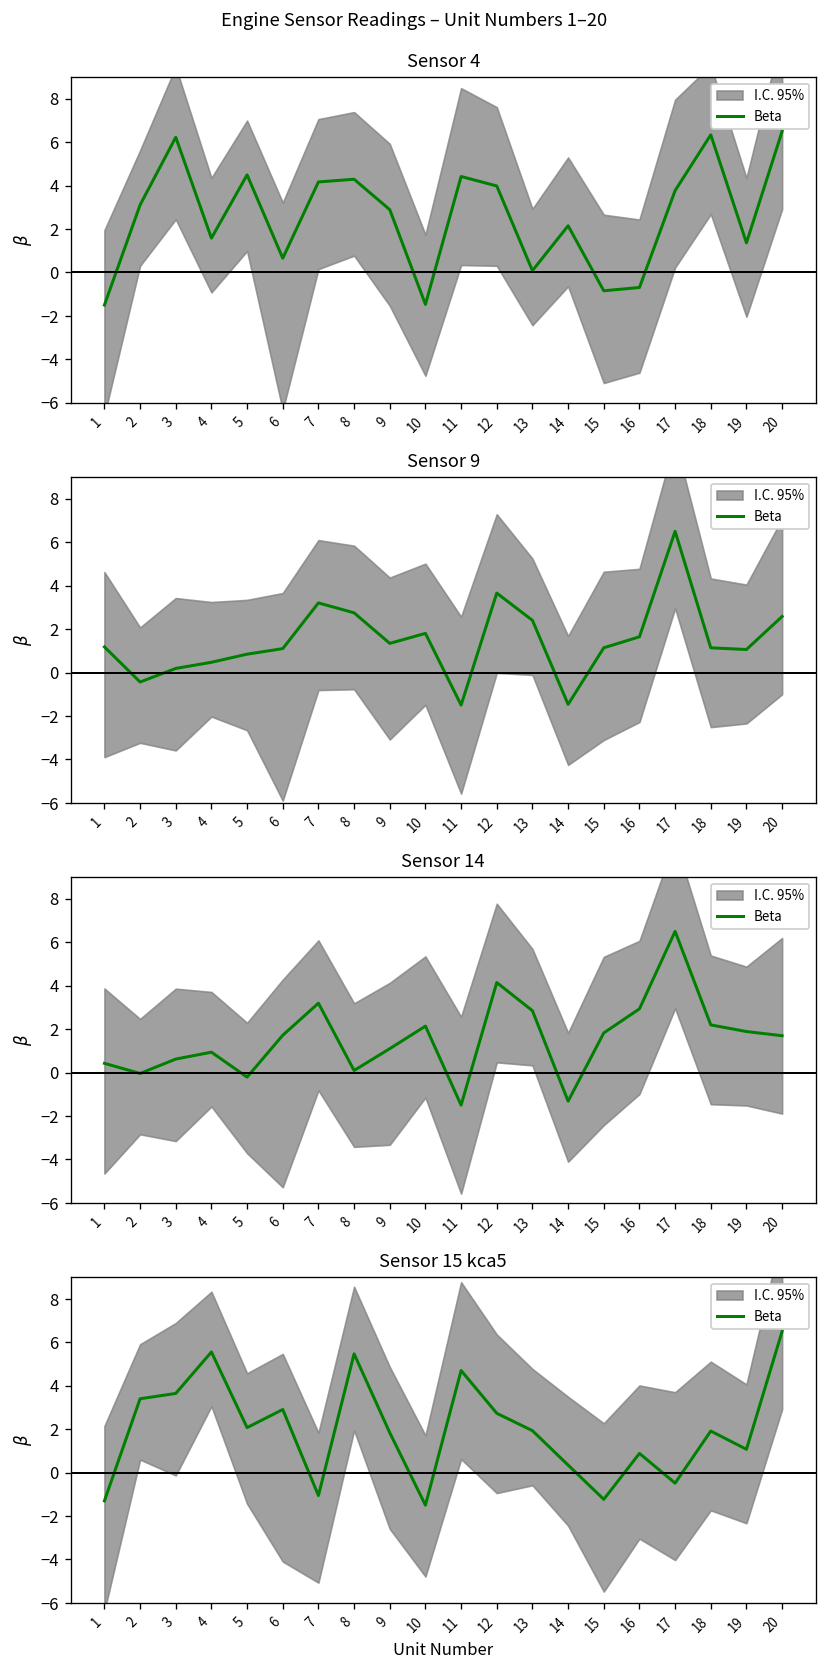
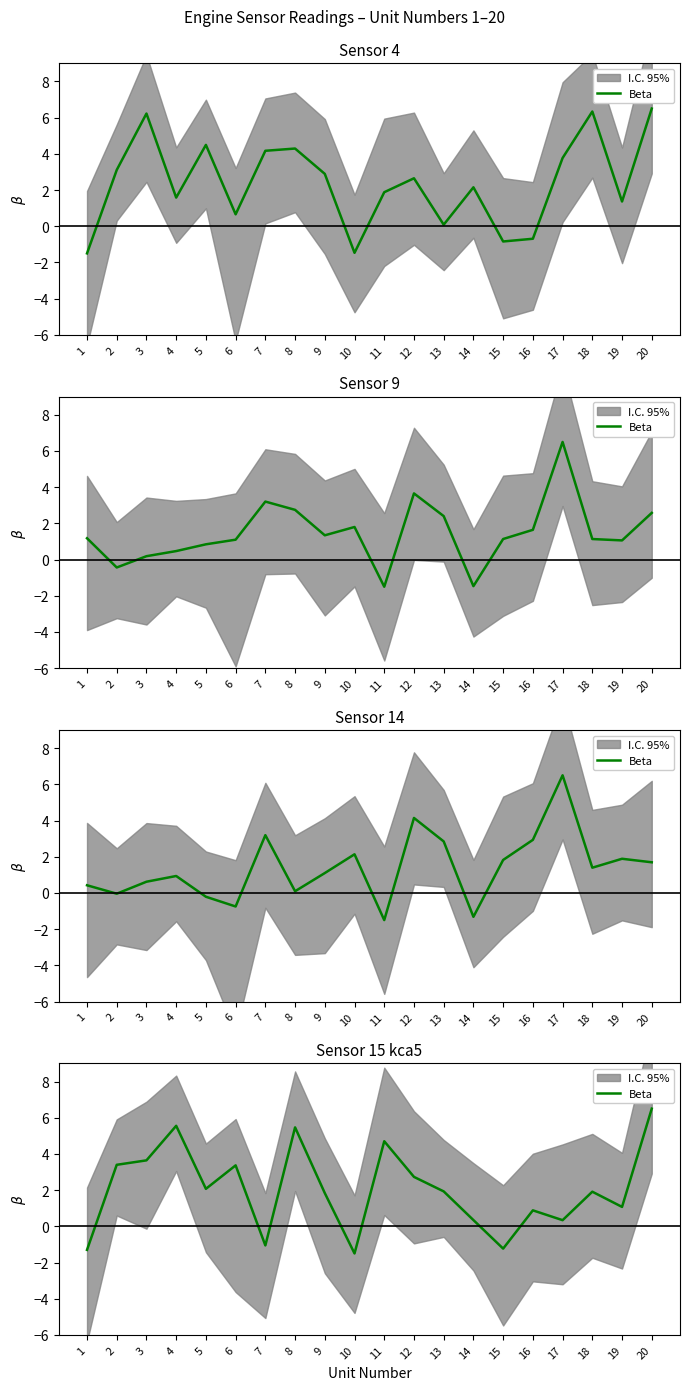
Sensor 4, Beta, 11: 4.4 -> 1.9
Sensor 4, Beta, 12: 4.0 -> 2.6
Sensor 14, Beta, 6: 1.7 -> -0.7
Sensor 14, Beta, 18: 2.2 -> 1.4
Sensor 15 kca5, Beta, 6: 2.9 -> 3.4
Sensor 15 kca5, Beta, 17: -0.5 -> 0.3
